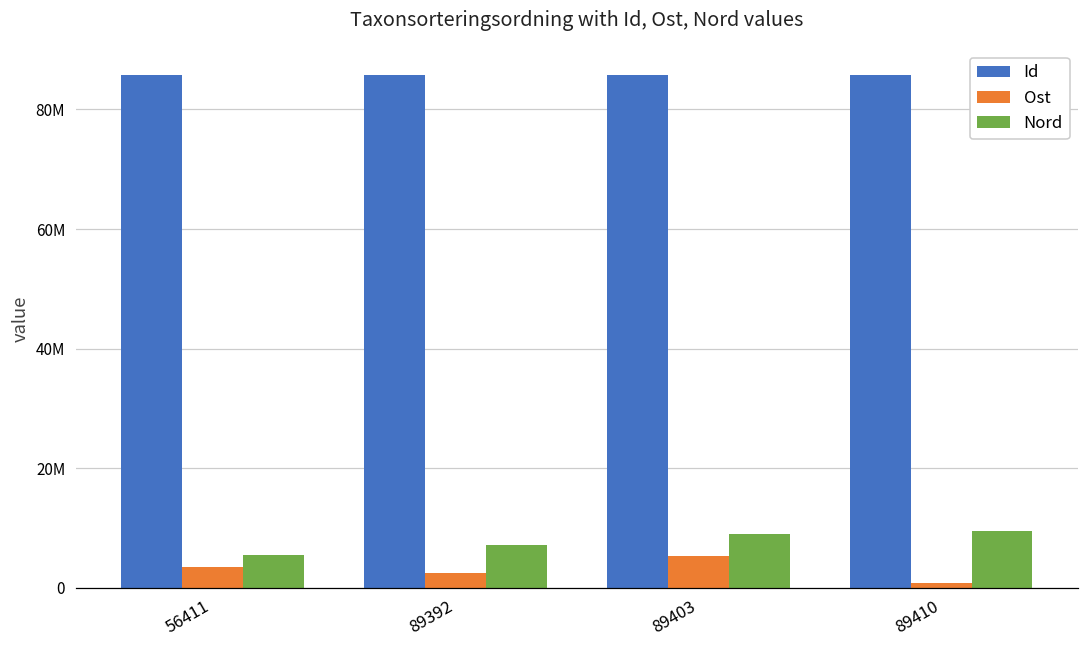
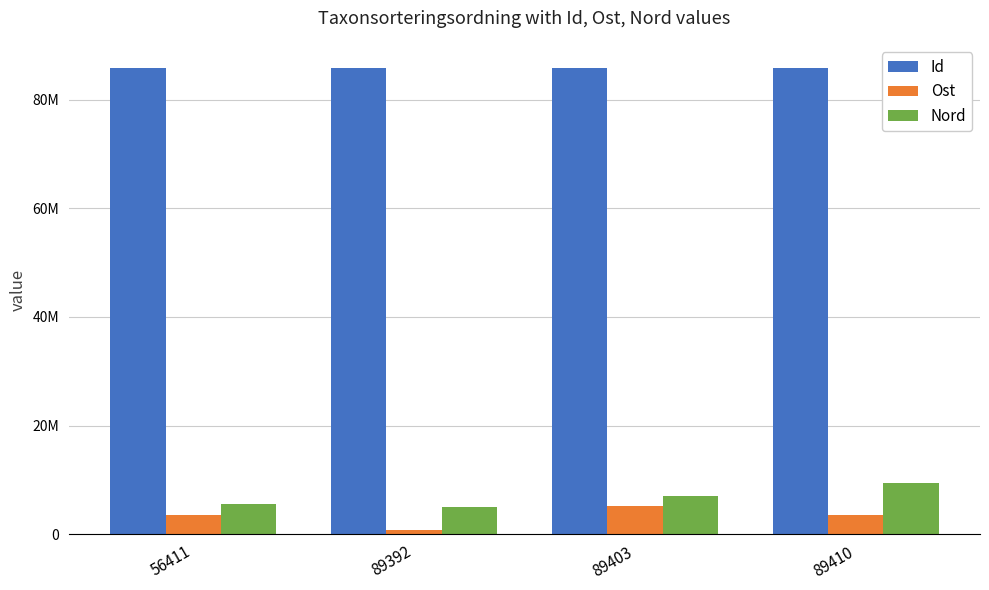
Ost, 89392: 2000000 -> 1000000
Nord, 89392: 7000000 -> 5000000
Nord, 89403: 9000000 -> 7000000
Ost, 89410: 1000000 -> 4000000
